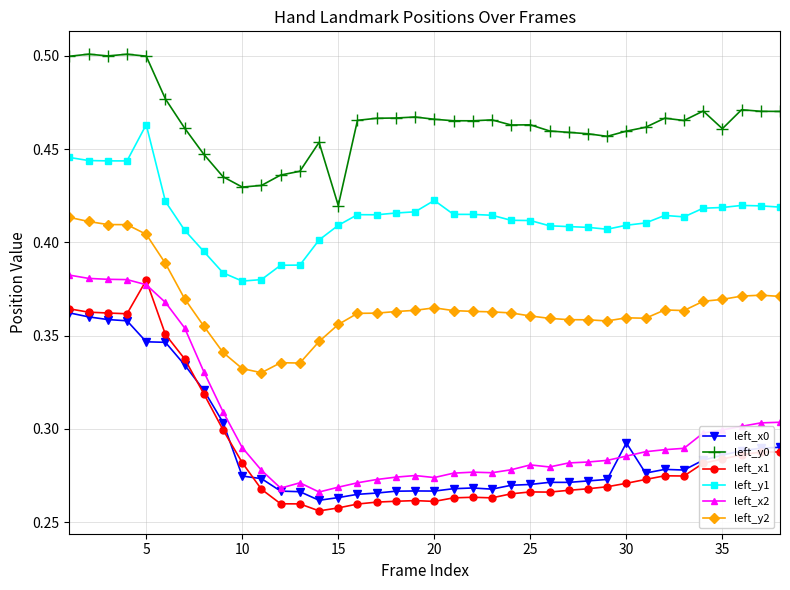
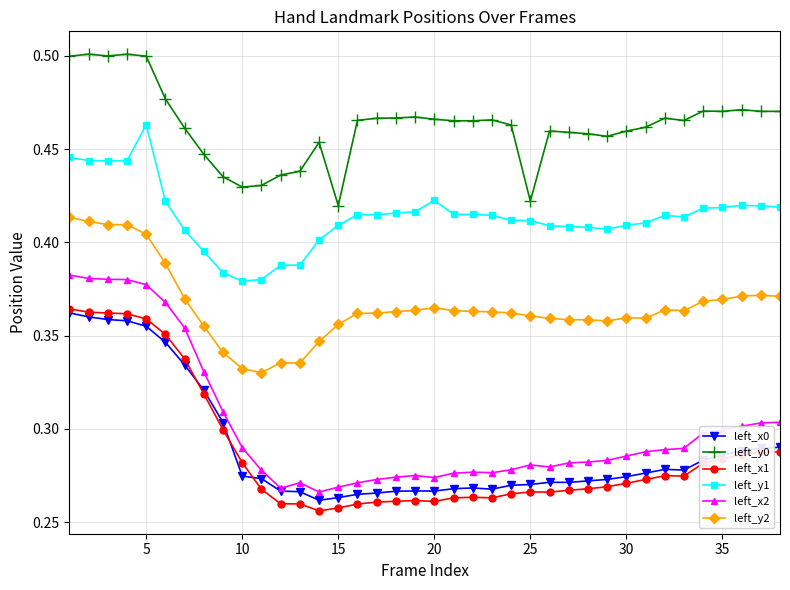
left_x0, 5: 0.347 -> 0.355
left_x1, 5: 0.380 -> 0.359
left_y0, 25: 0.463 -> 0.422
left_x0, 30: 0.293 -> 0.274
left_y0, 35: 0.461 -> 0.470
